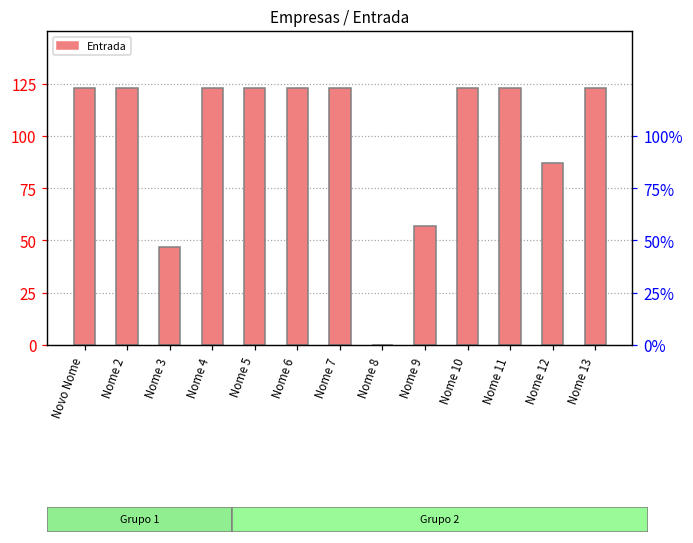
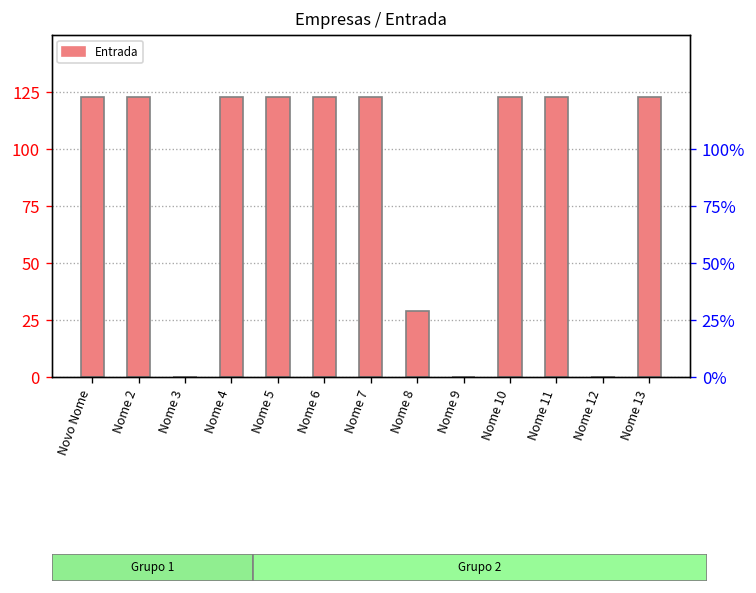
Nome 3: 47 -> 0
Nome 8: 0 -> 29
Nome 9: 57 -> 0
Nome 12: 87 -> 0
